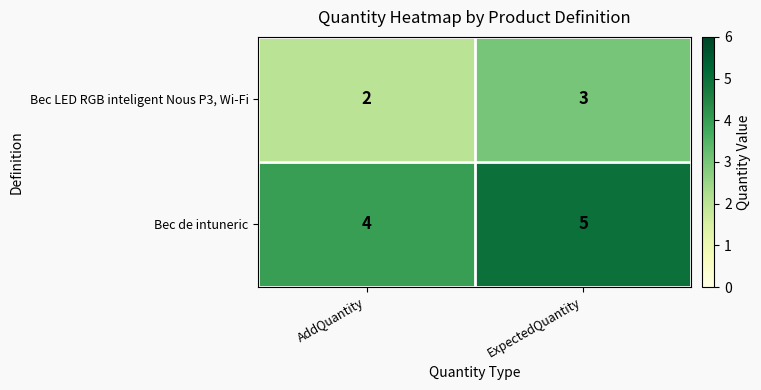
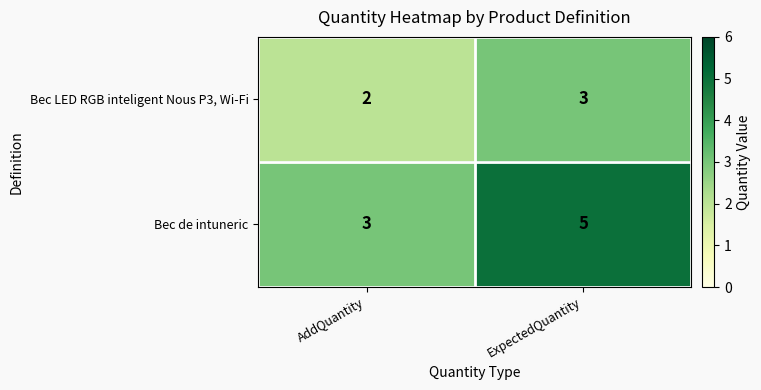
Bec de intuneric, AddQuantity: 4 -> 3
